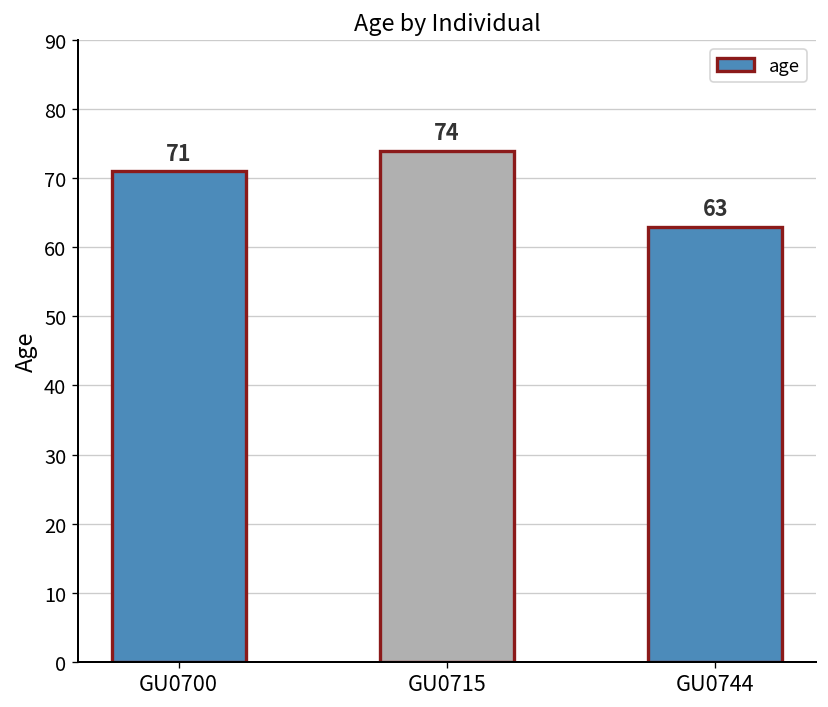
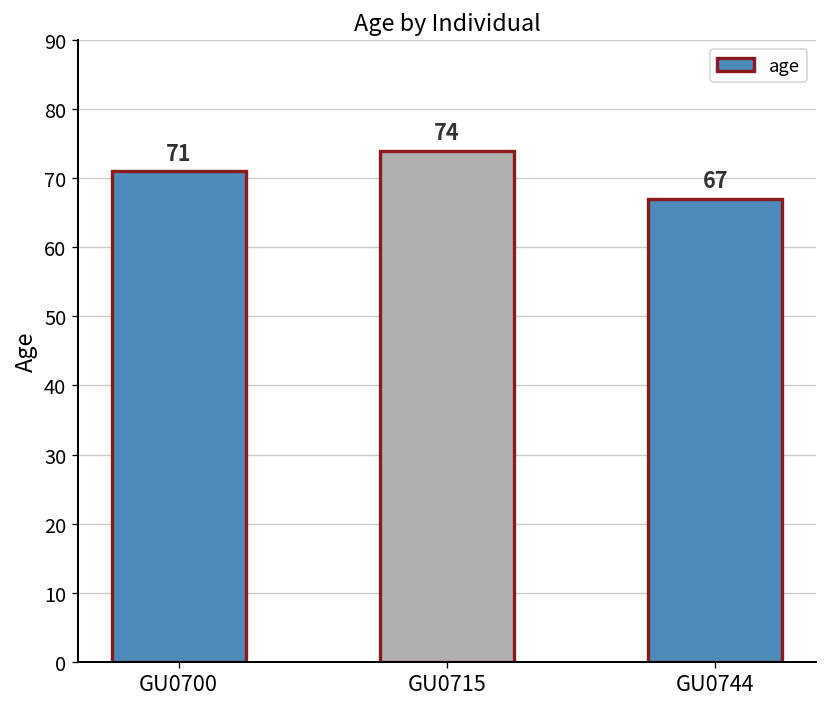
GU0744: 63 -> 67
